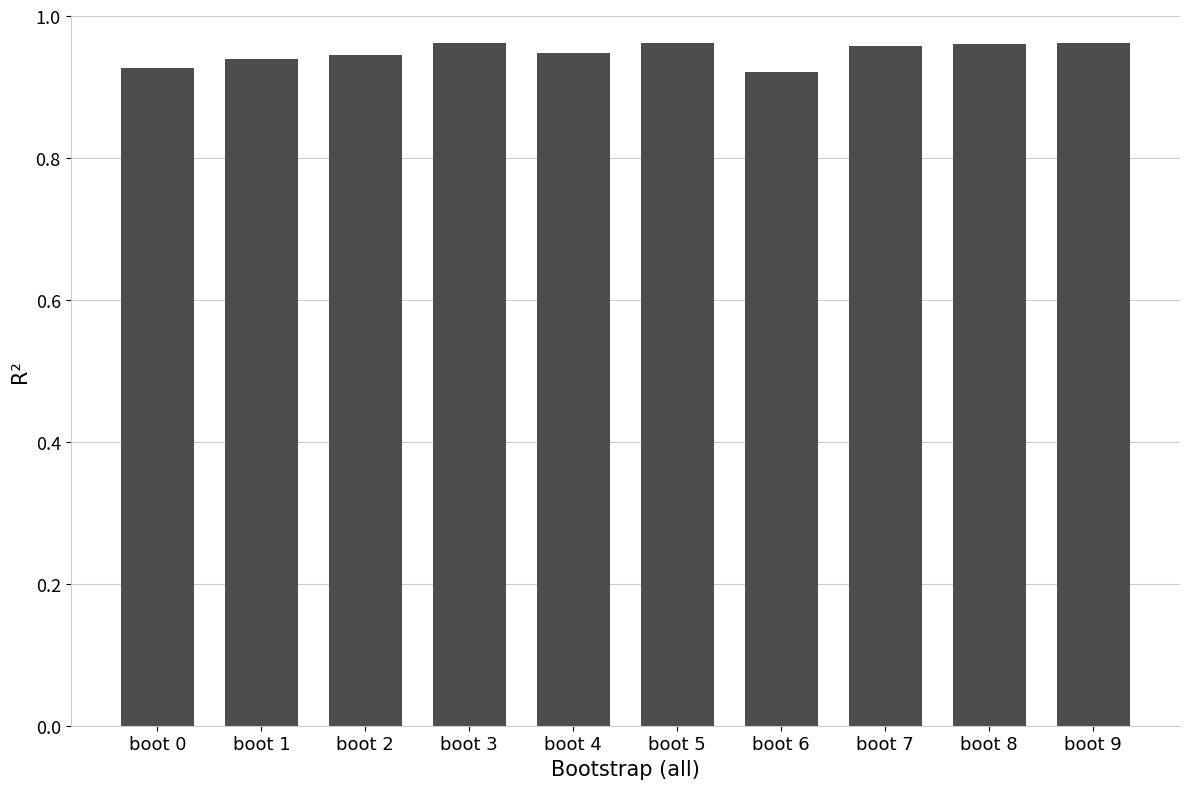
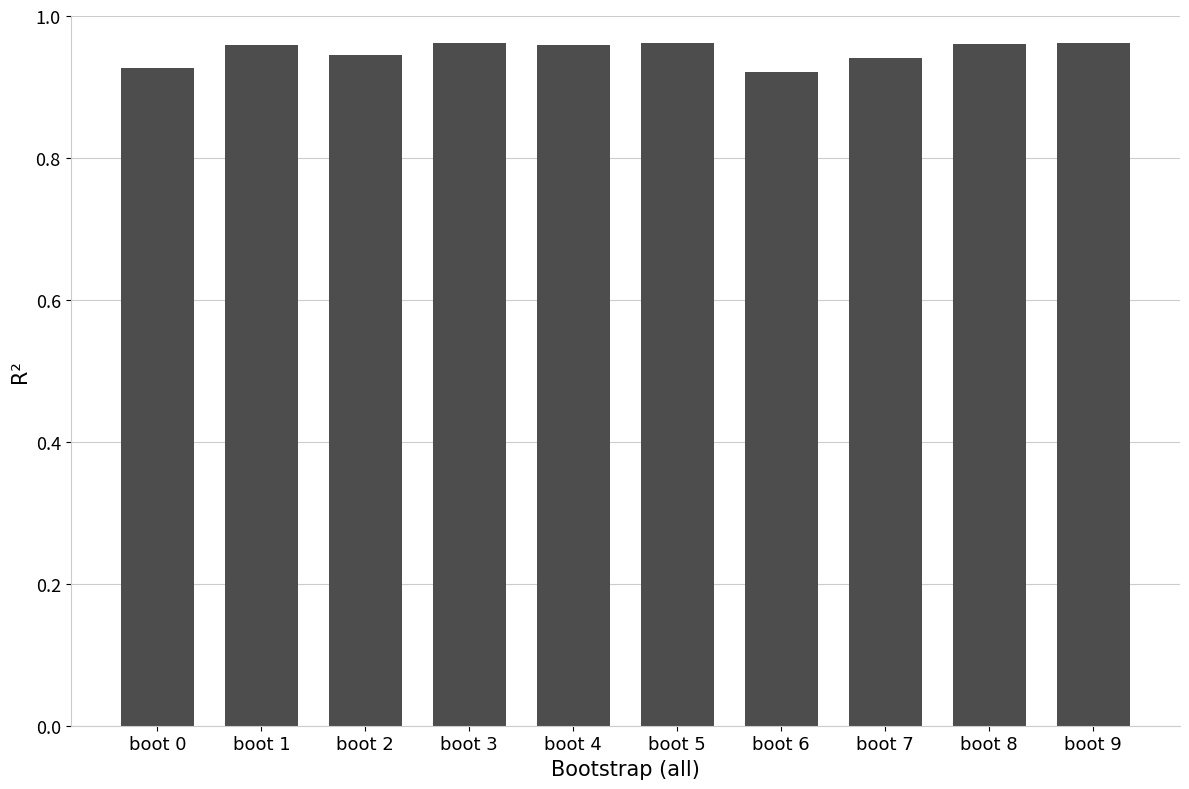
boot 1: 0.94 -> 0.96
boot 4: 0.95 -> 0.96
boot 7: 0.96 -> 0.94
